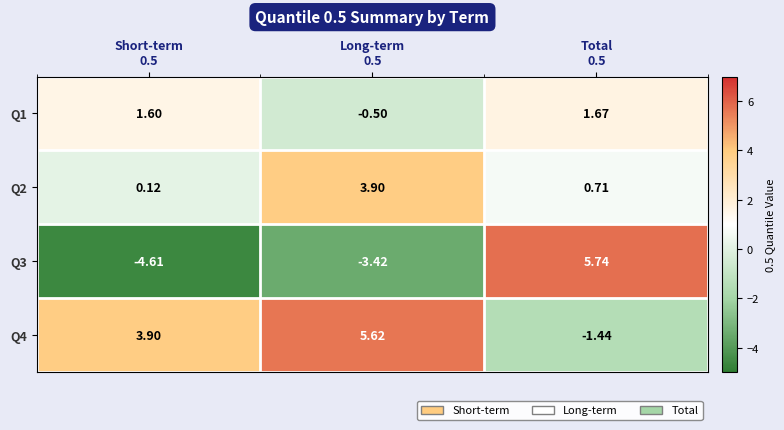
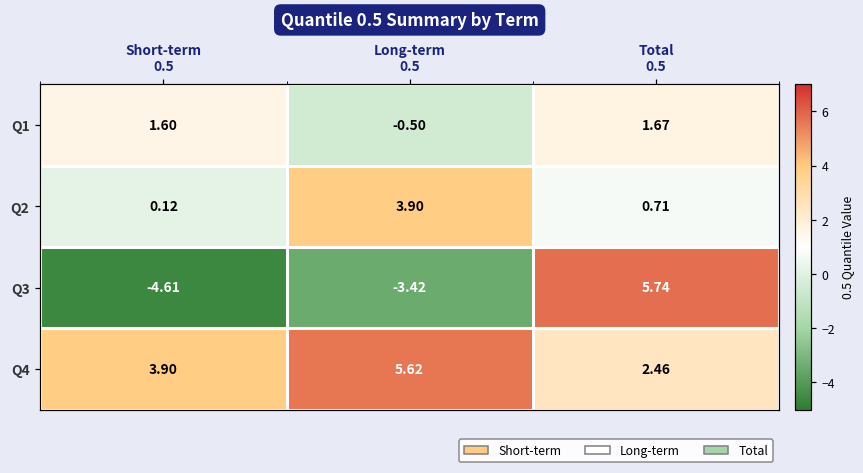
Q4, Total 0.5: -1.44 -> 2.46
